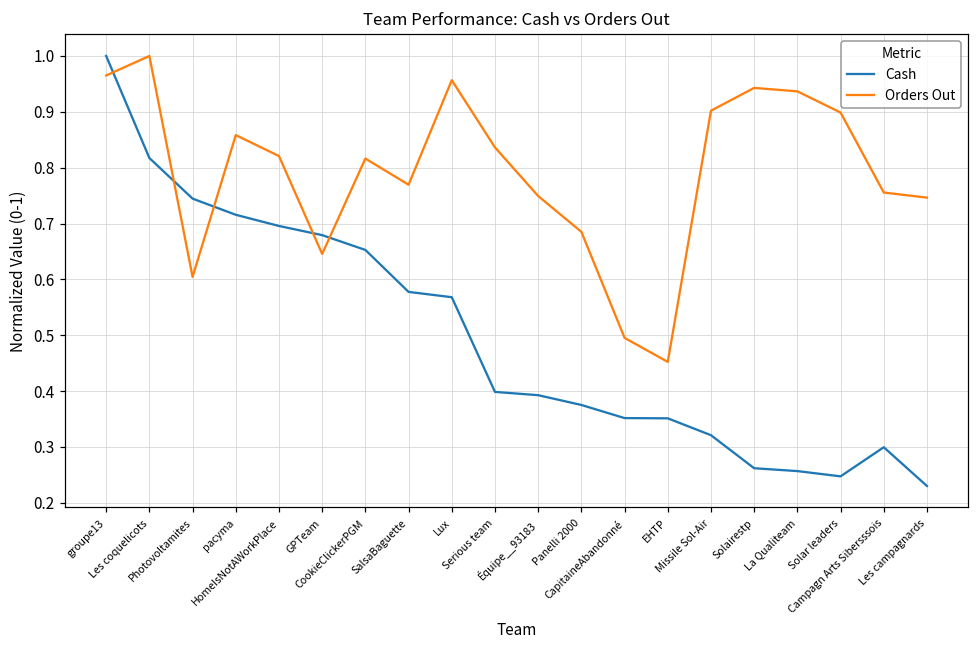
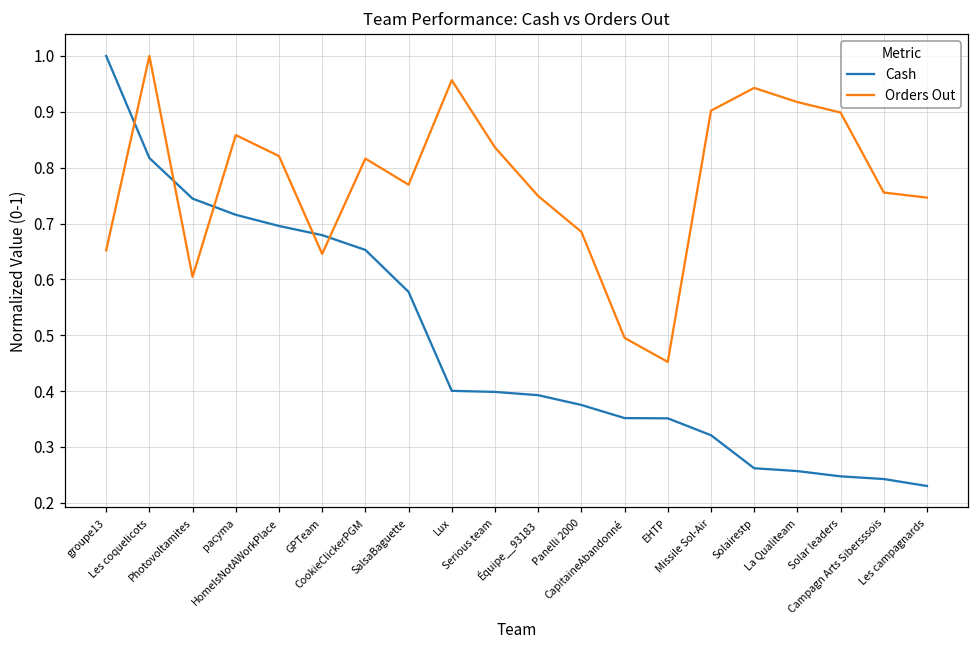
Orders Out, groupe13: 0.97 -> 0.65
Cash, Lux: 0.57 -> 0.40
Orders Out, La Qualiteam: 0.94 -> 0.92
Cash, Campagn Arts Sibersssois: 0.30 -> 0.24
